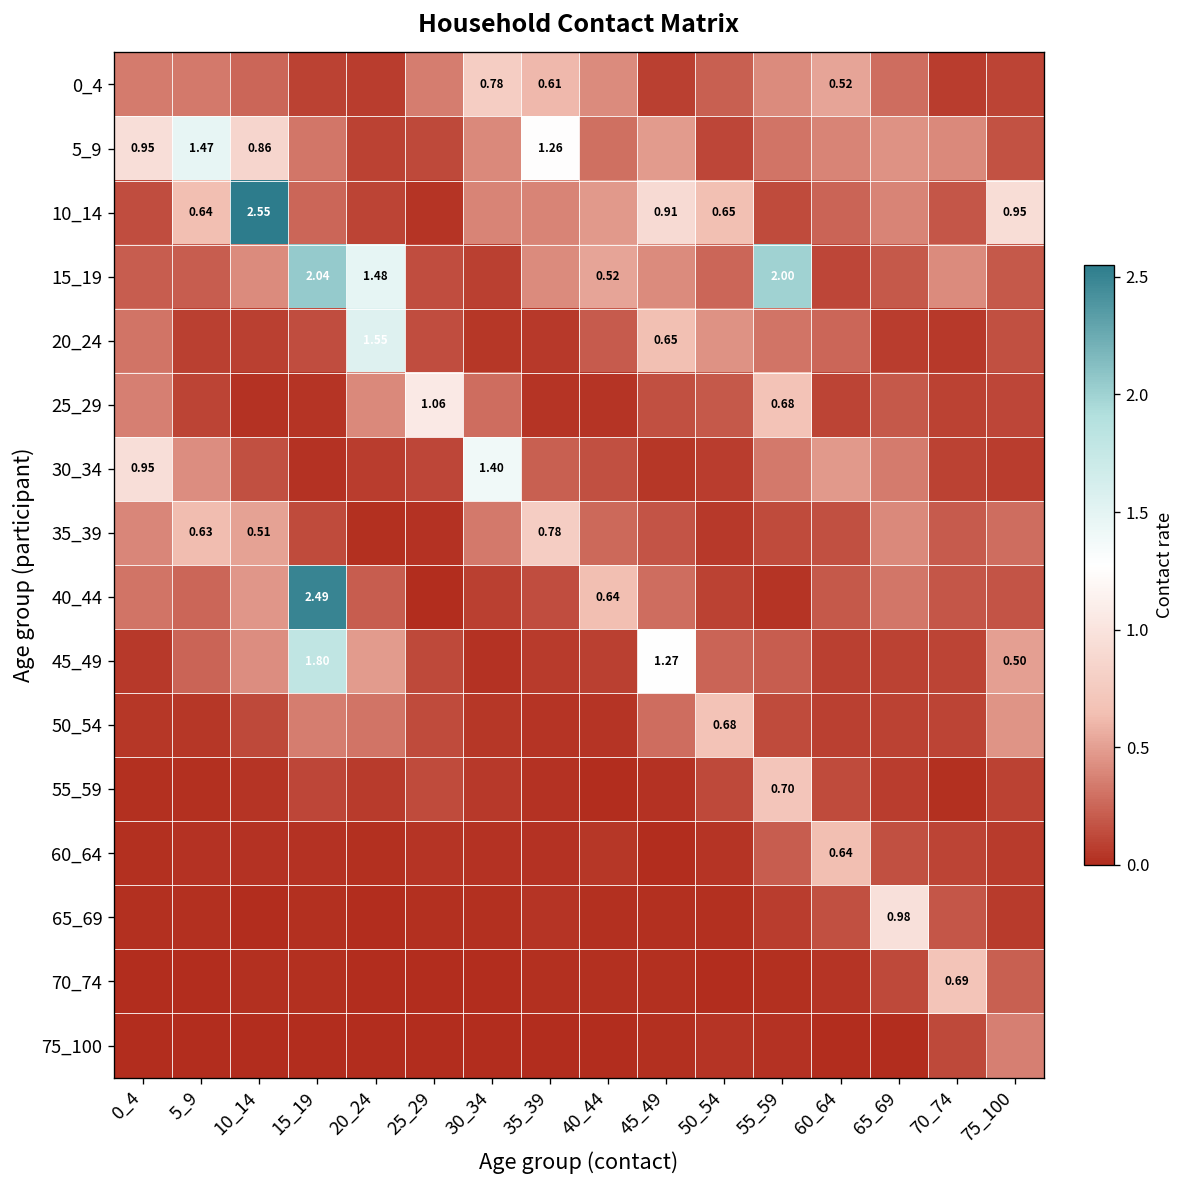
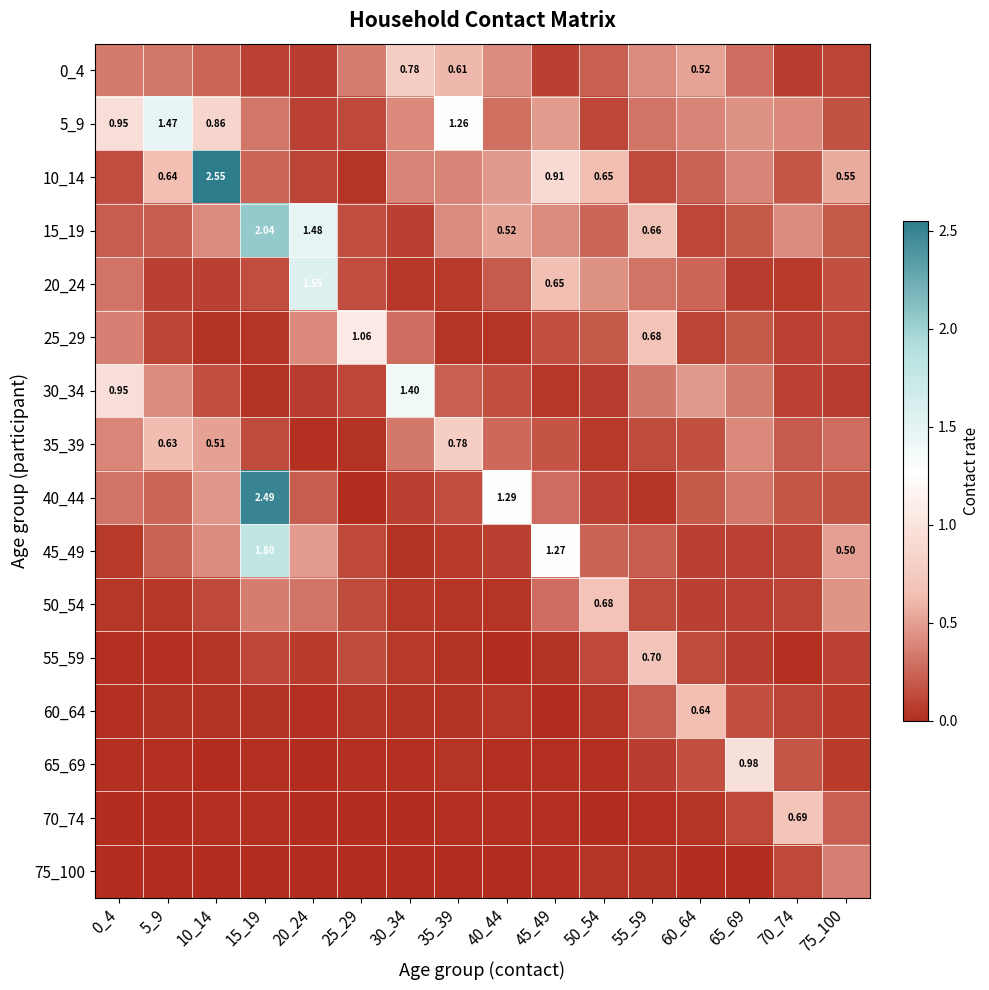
10_14, 75_100: 0.95 -> 0.55
15_19, 55_59: 2.00 -> 0.66
40_44, 40_44: 0.64 -> 1.29
